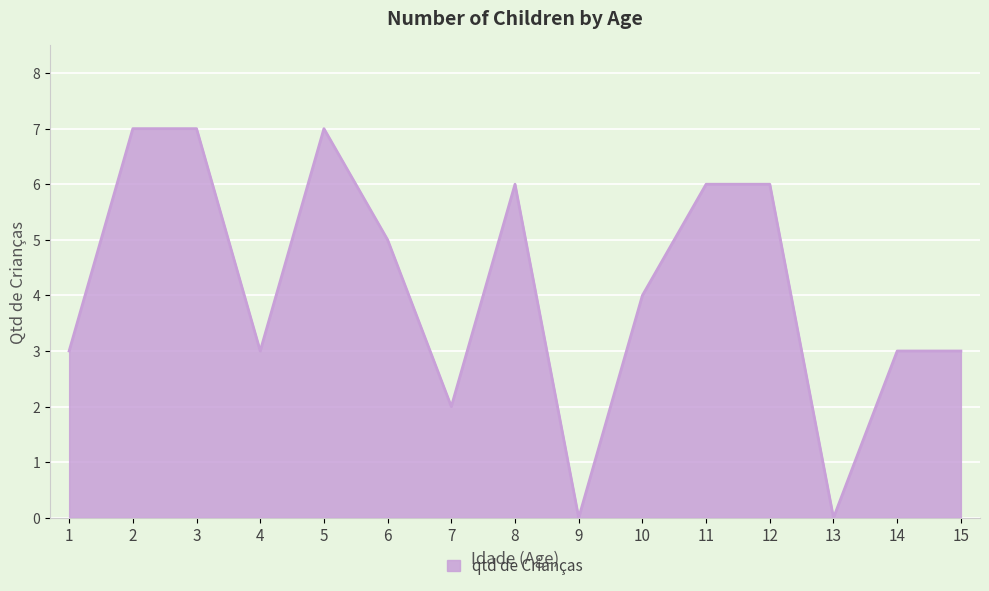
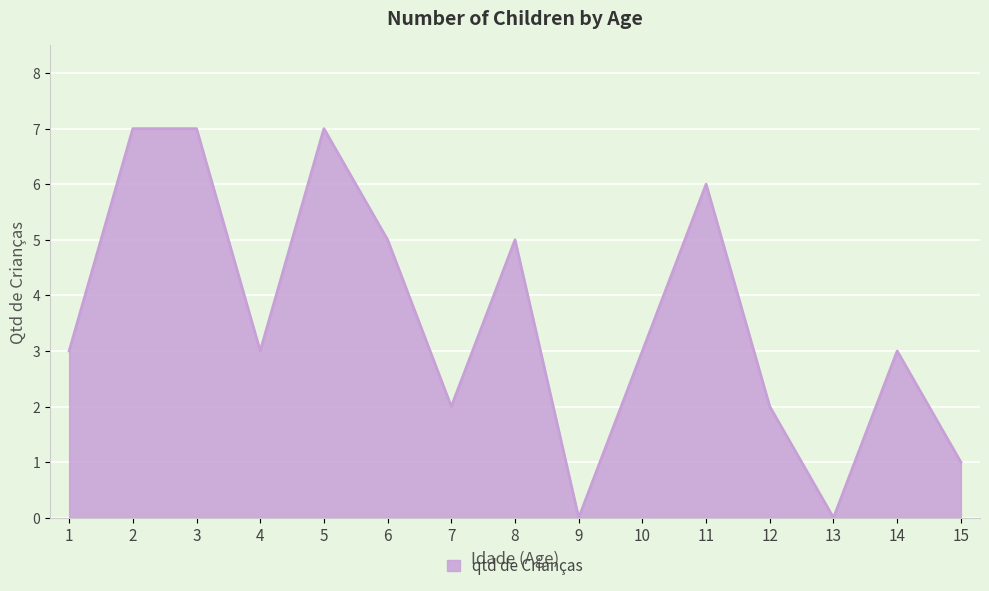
8: 6 -> 5
10: 4 -> 3
12: 6 -> 2
15: 3 -> 1
